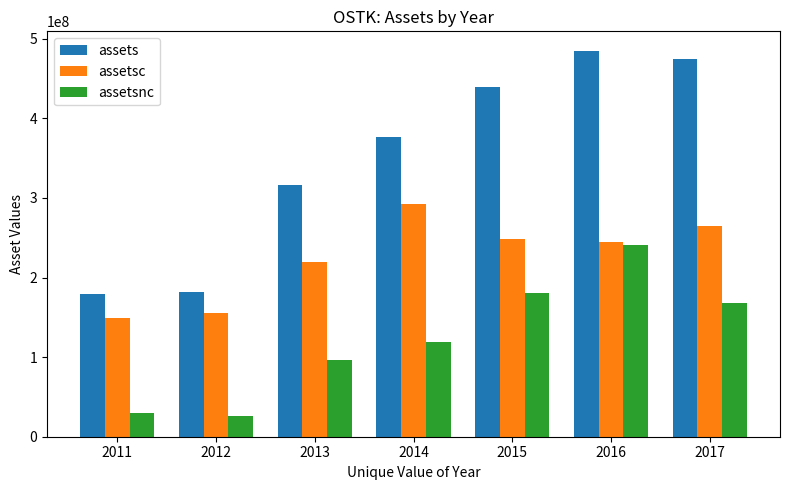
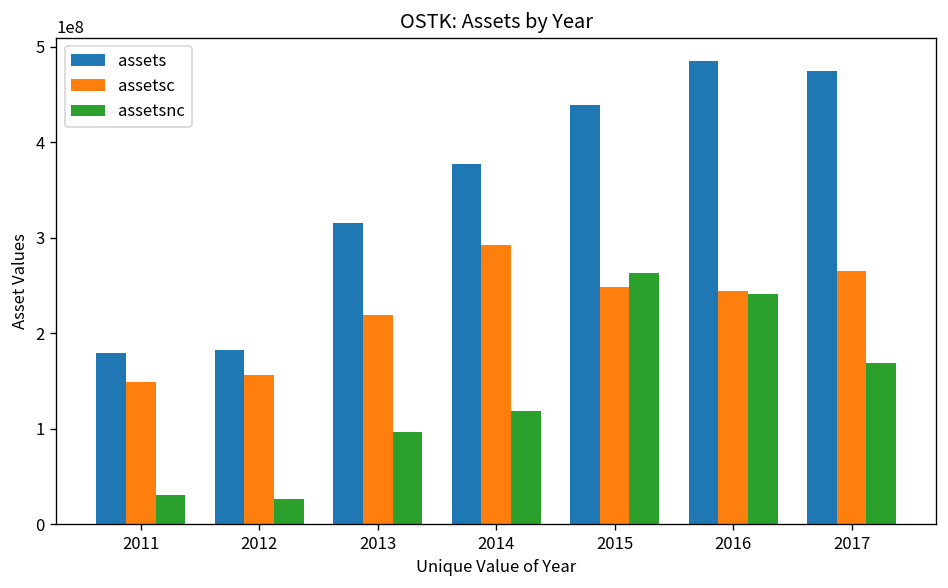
assetsnc, 2015: 180000000 -> 260000000
